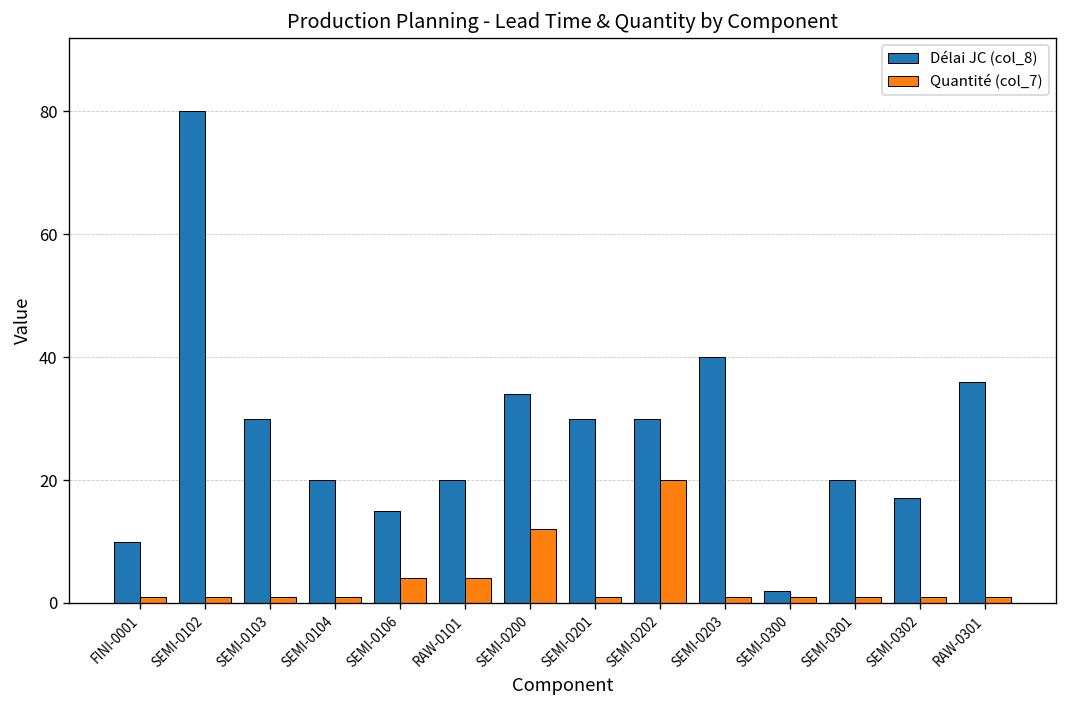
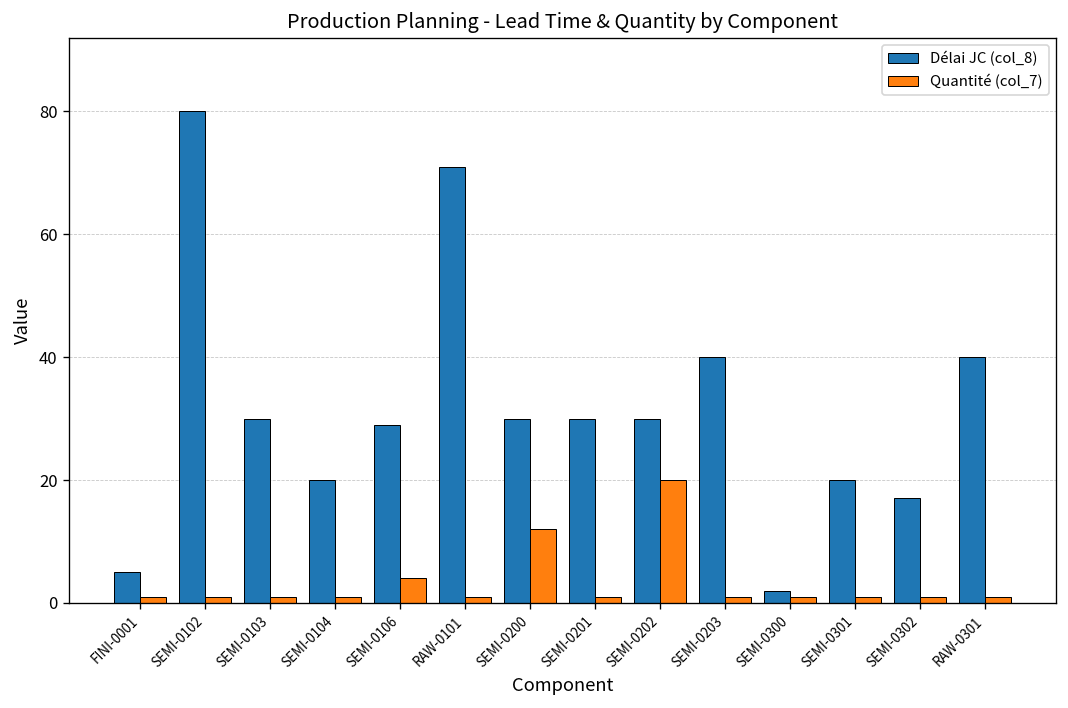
Délai JC (col_8), FINI-0001: 10 -> 5
Délai JC (col_8), SEMI-0106: 15 -> 29
Délai JC (col_8), RAW-0101: 20 -> 71
Quantité (col_7), RAW-0101: 4 -> 1
Délai JC (col_8), SEMI-0200: 34 -> 30
Délai JC (col_8), RAW-0301: 36 -> 40
